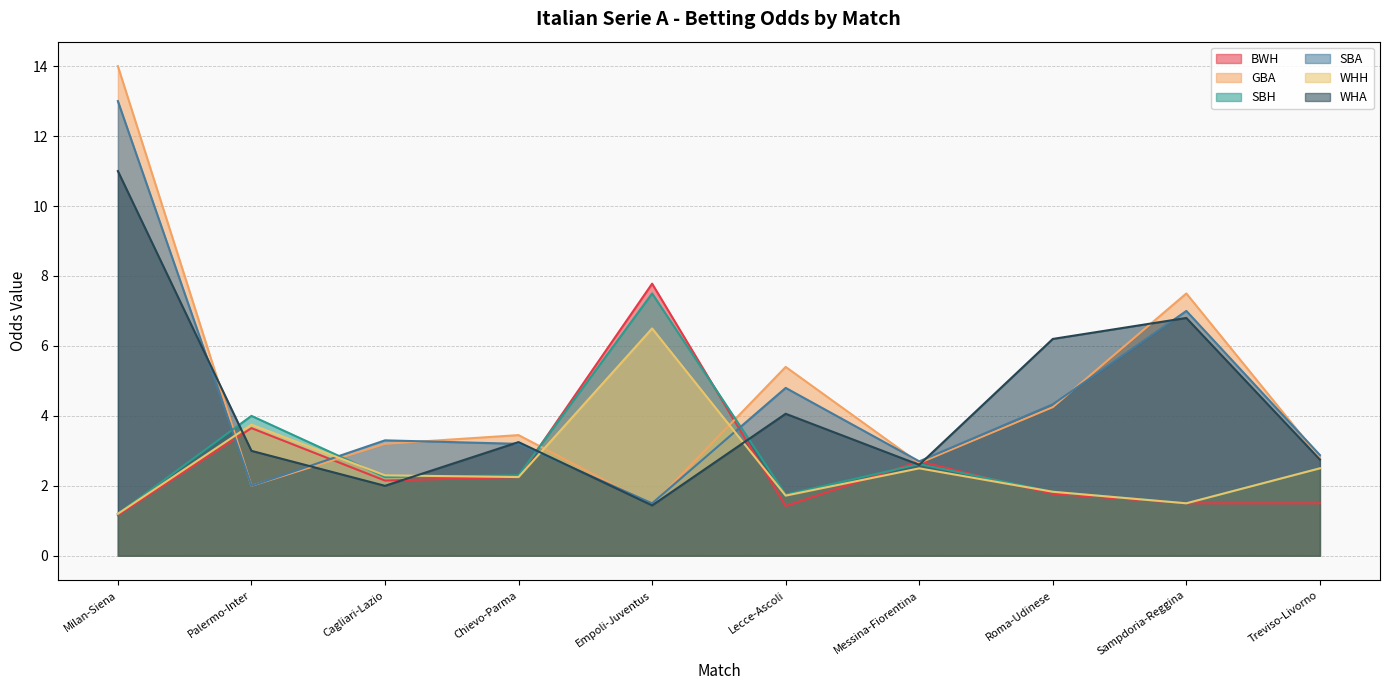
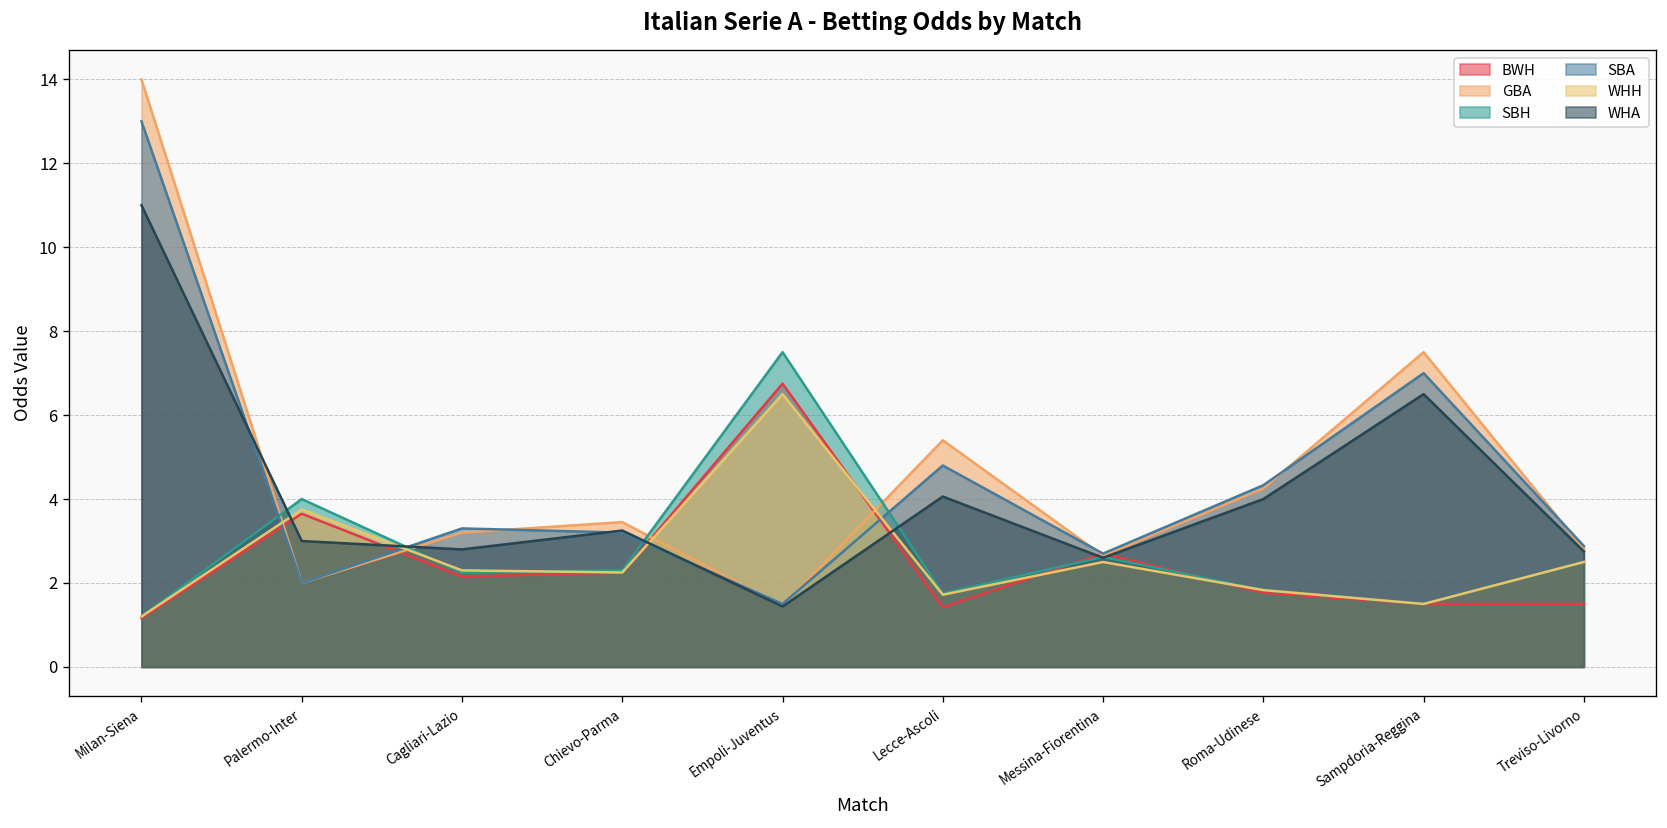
WHA, Cagliari-Lazio: 2.0 -> 2.8
BWH, Empoli-Juventus: 7.8 -> 6.8
WHA, Roma-Udinese: 6.2 -> 4.0
WHA, Sampdoria-Reggina: 6.8 -> 6.5
